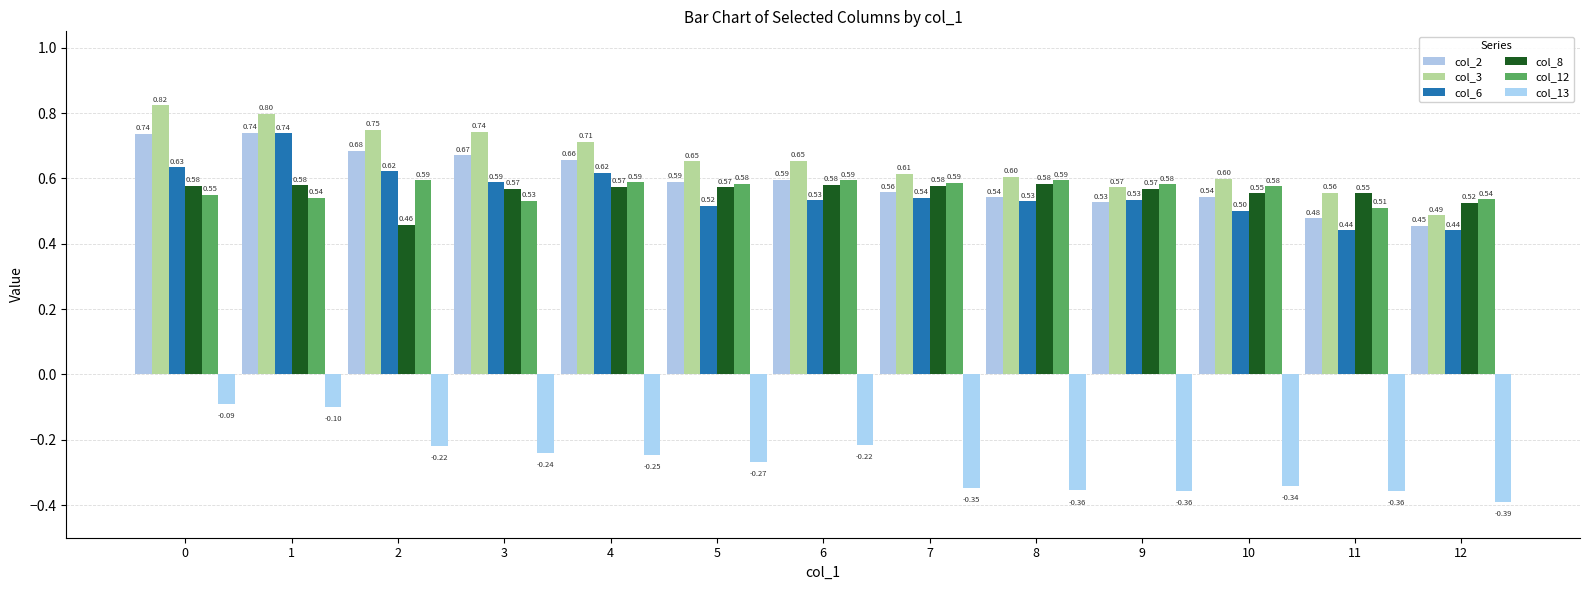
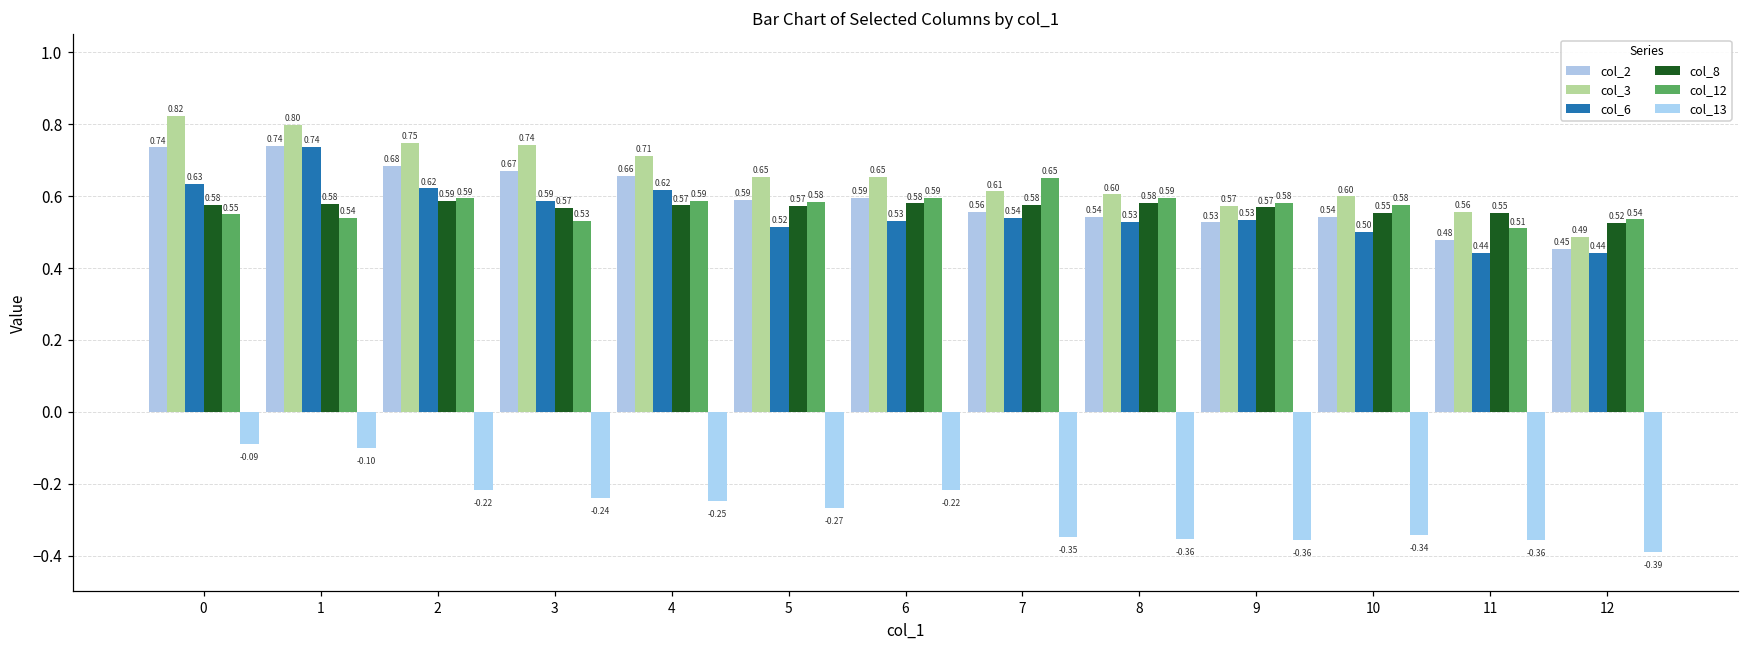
col_8, 2: 0.46 -> 0.59
col_12, 7: 0.59 -> 0.65
